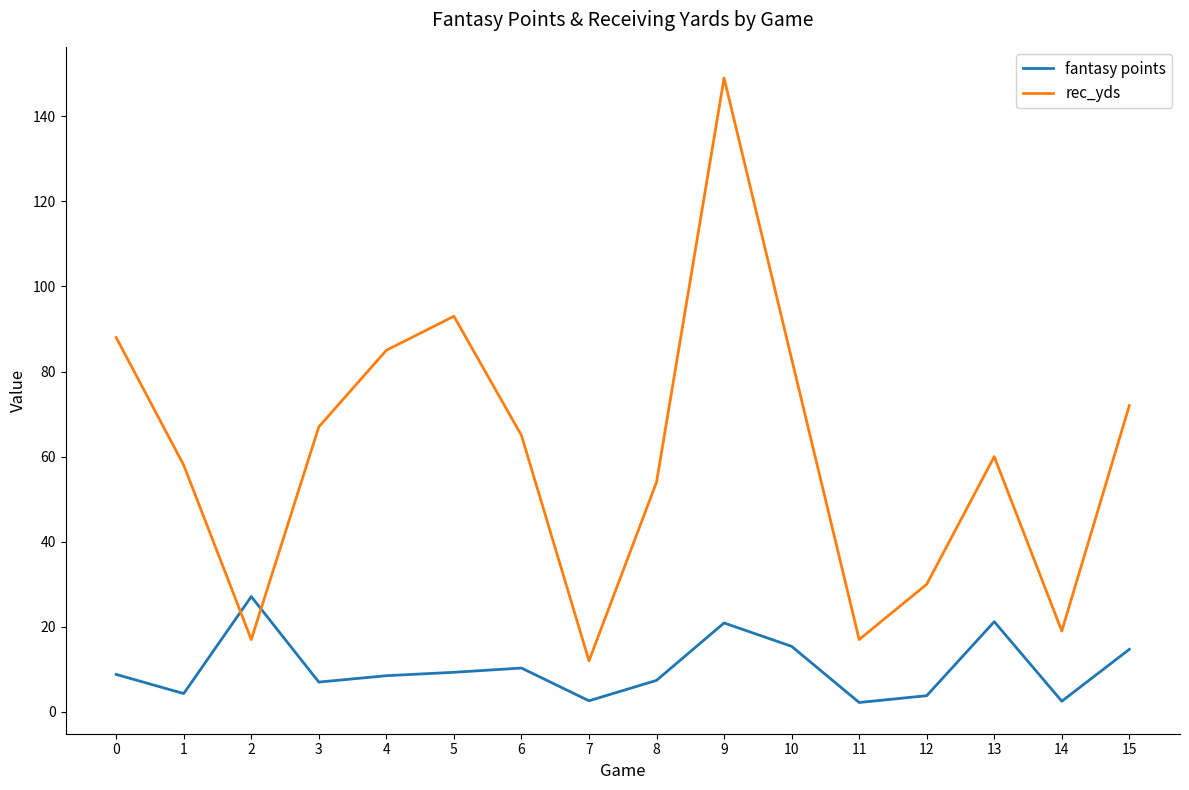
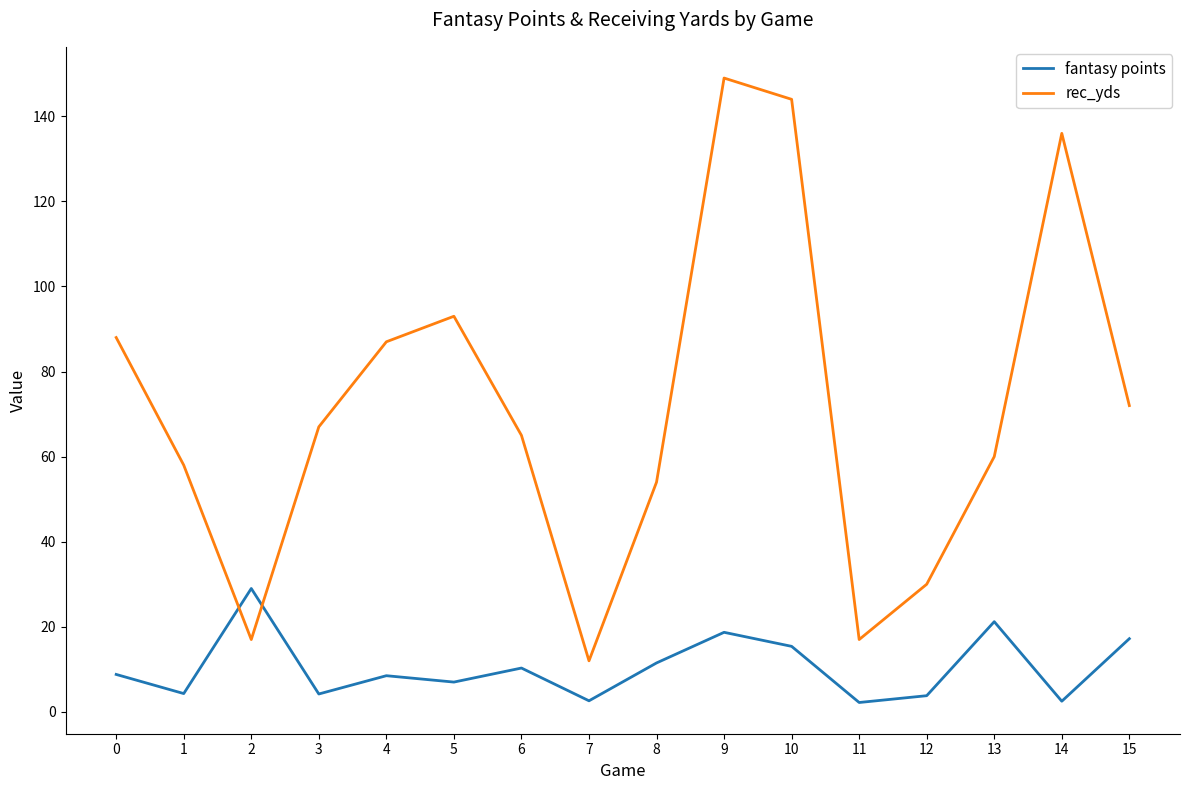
fantasy points, 2: 27 -> 29
fantasy points, 3: 7 -> 4
rec_yds, 4: 85 -> 87
fantasy points, 5: 9 -> 7
fantasy points, 8: 7 -> 12
fantasy points, 9: 21 -> 19
rec_yds, 10: 83 -> 144
rec_yds, 14: 19 -> 136
fantasy points, 15: 15 -> 17
